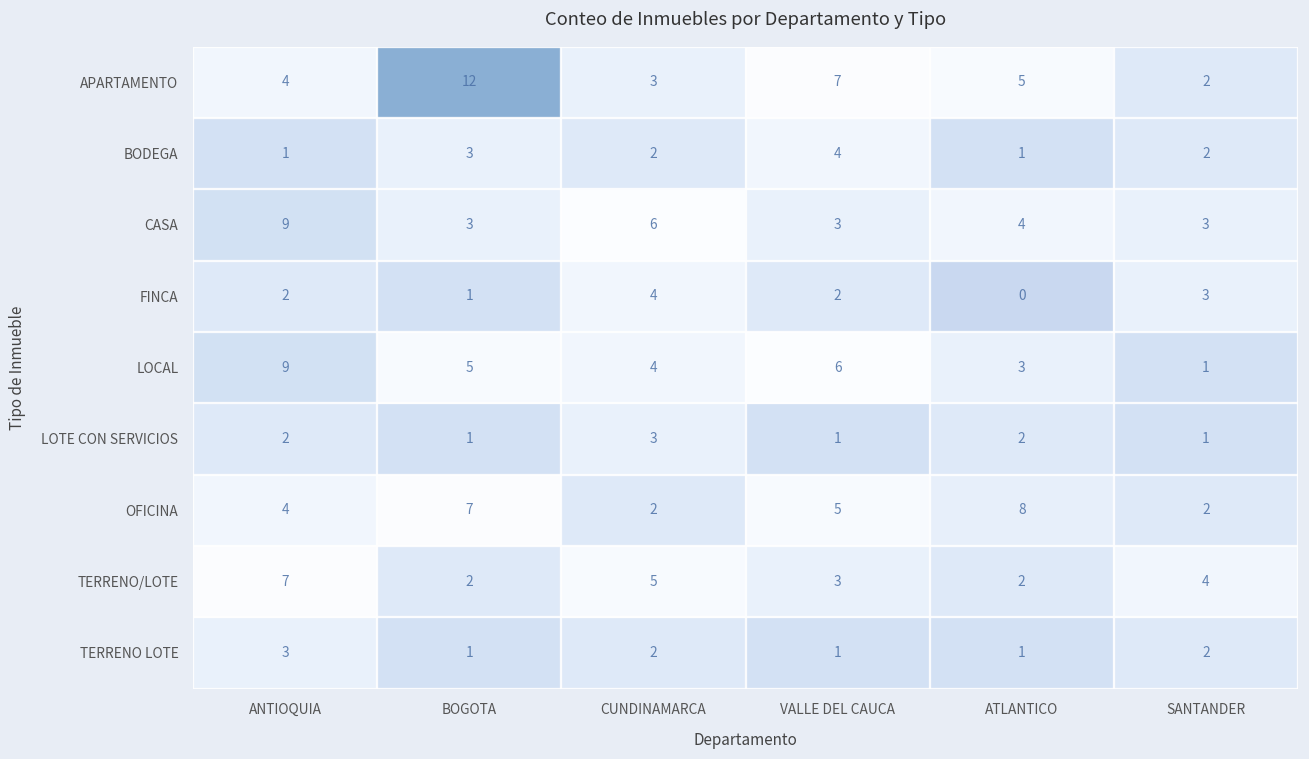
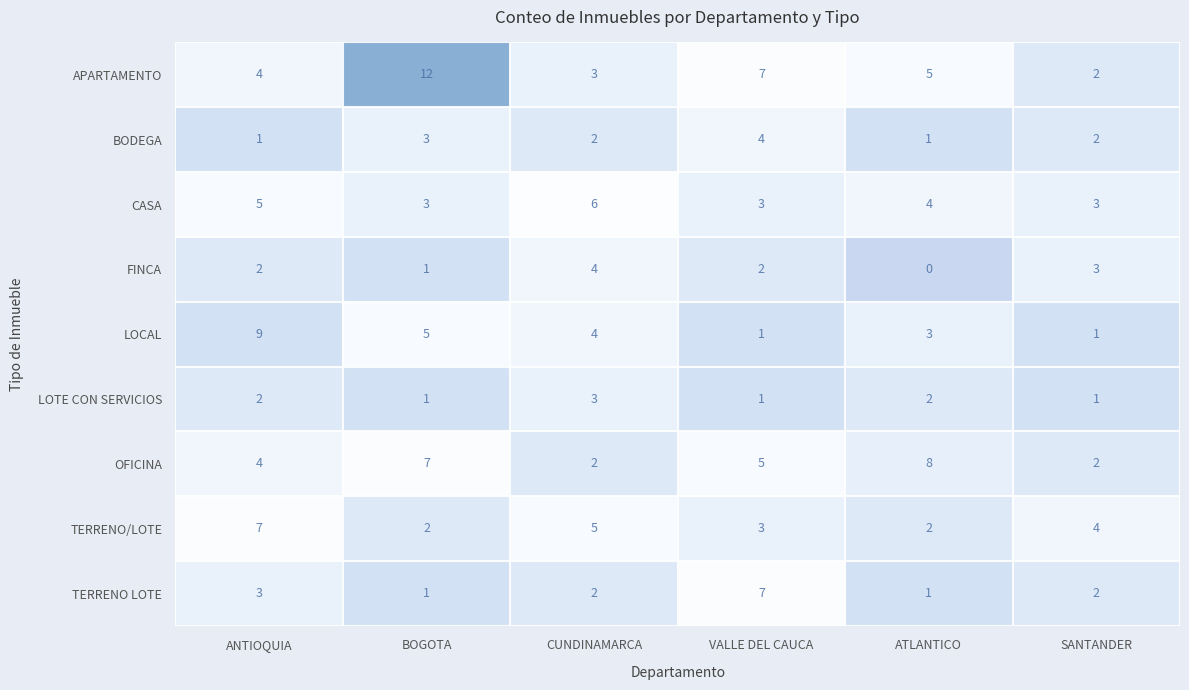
CASA, ANTIOQUIA: 9 -> 5
LOCAL, VALLE DEL CAUCA: 6 -> 1
TERRENO LOTE, VALLE DEL CAUCA: 1 -> 7
